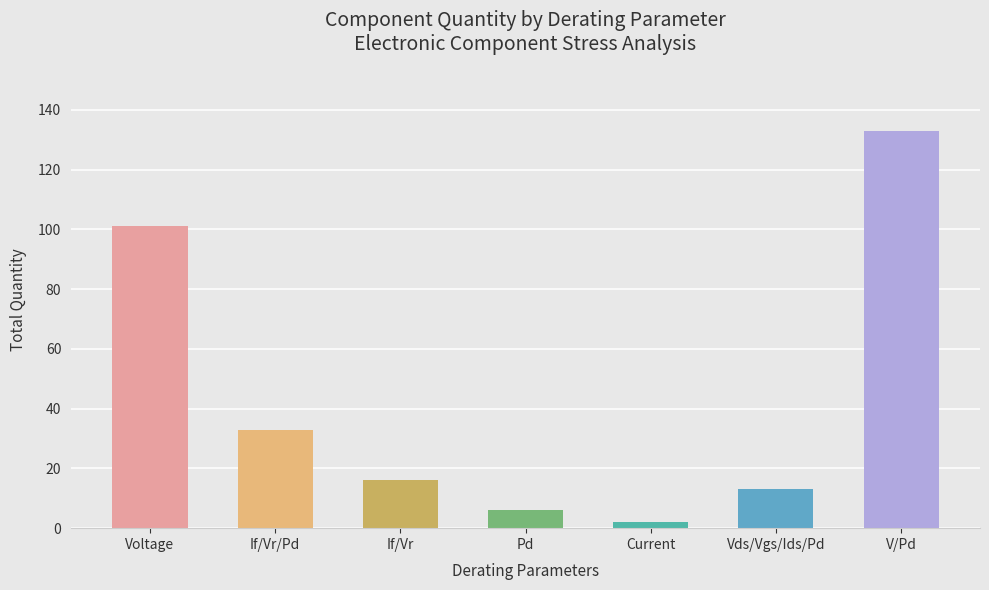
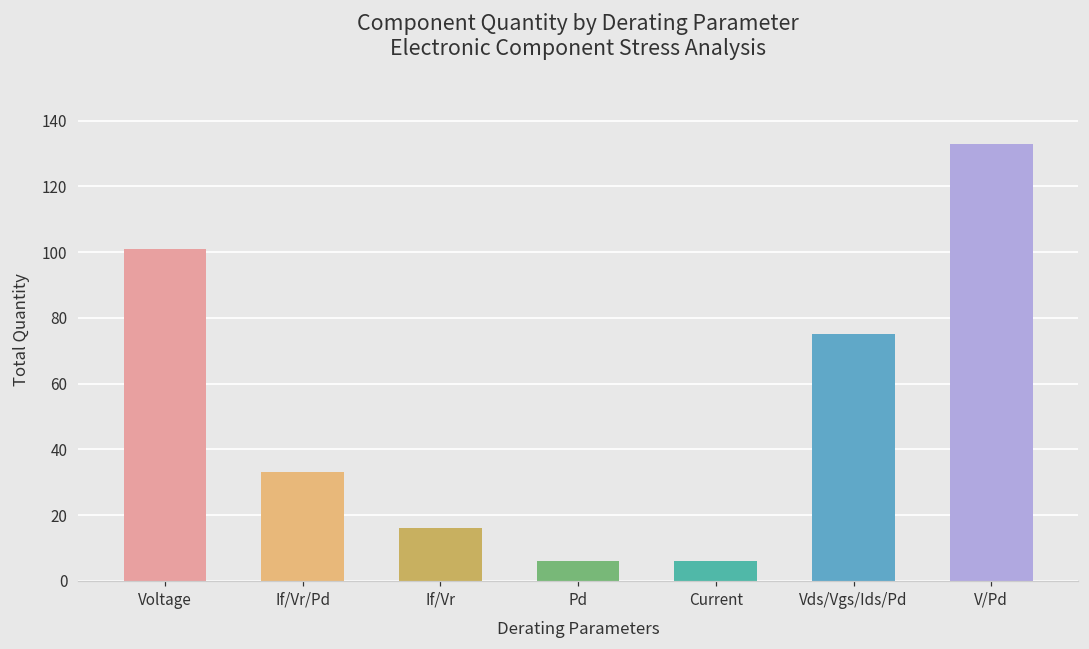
Current: 2 -> 6
Vds/Vgs/Ids/Pd: 13 -> 75
